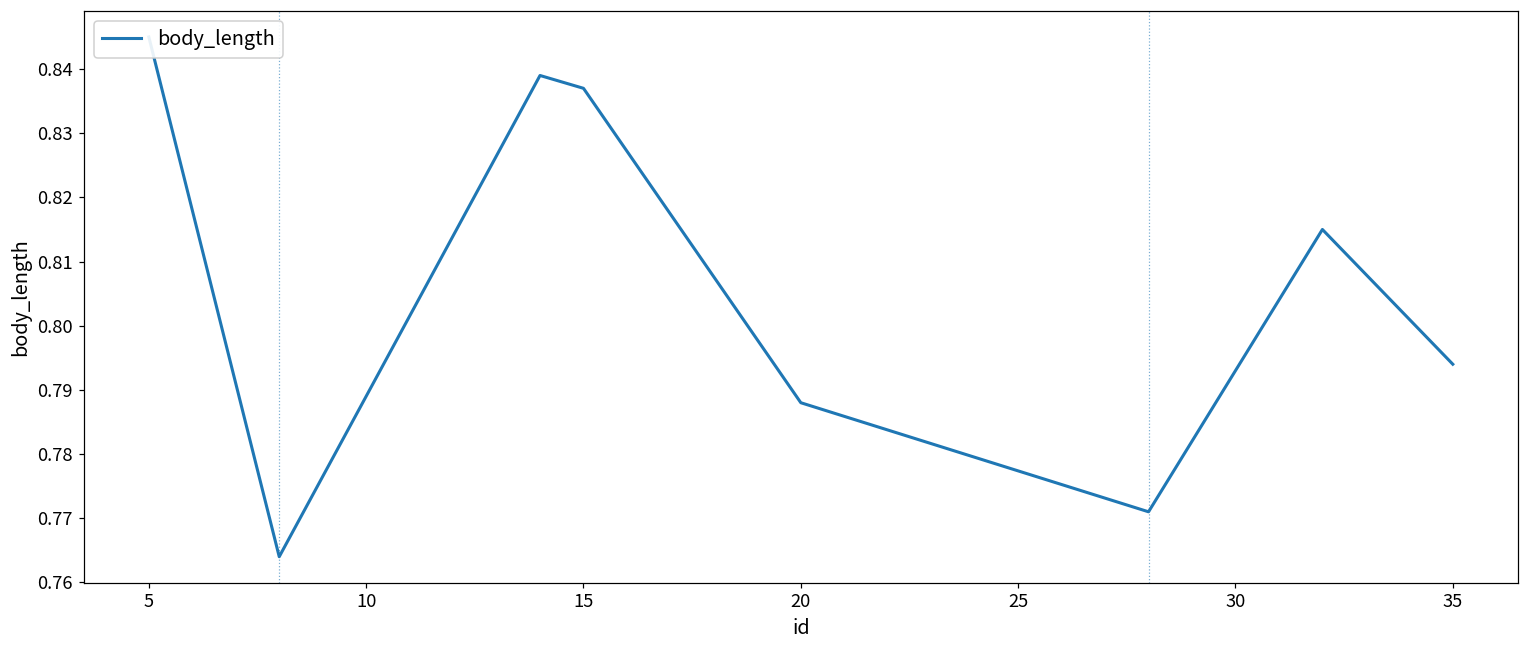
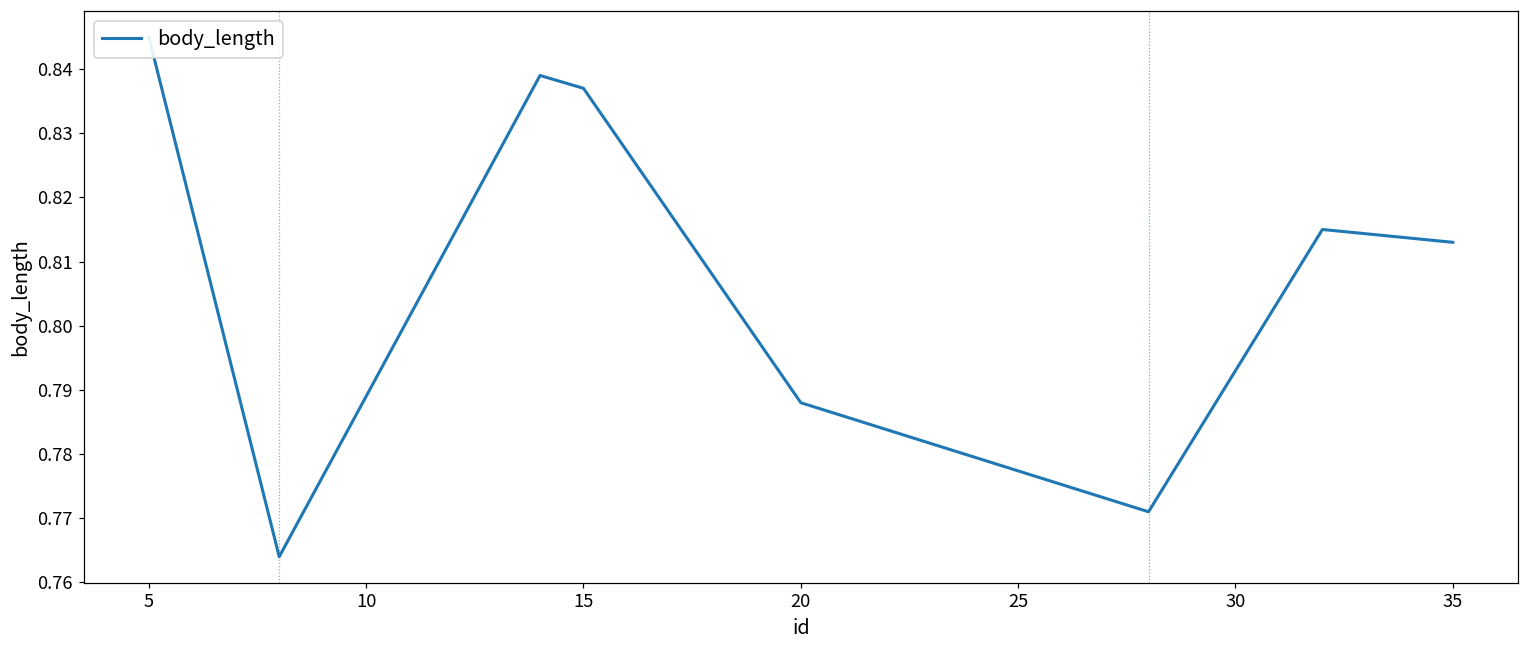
35: 0.794 -> 0.813
